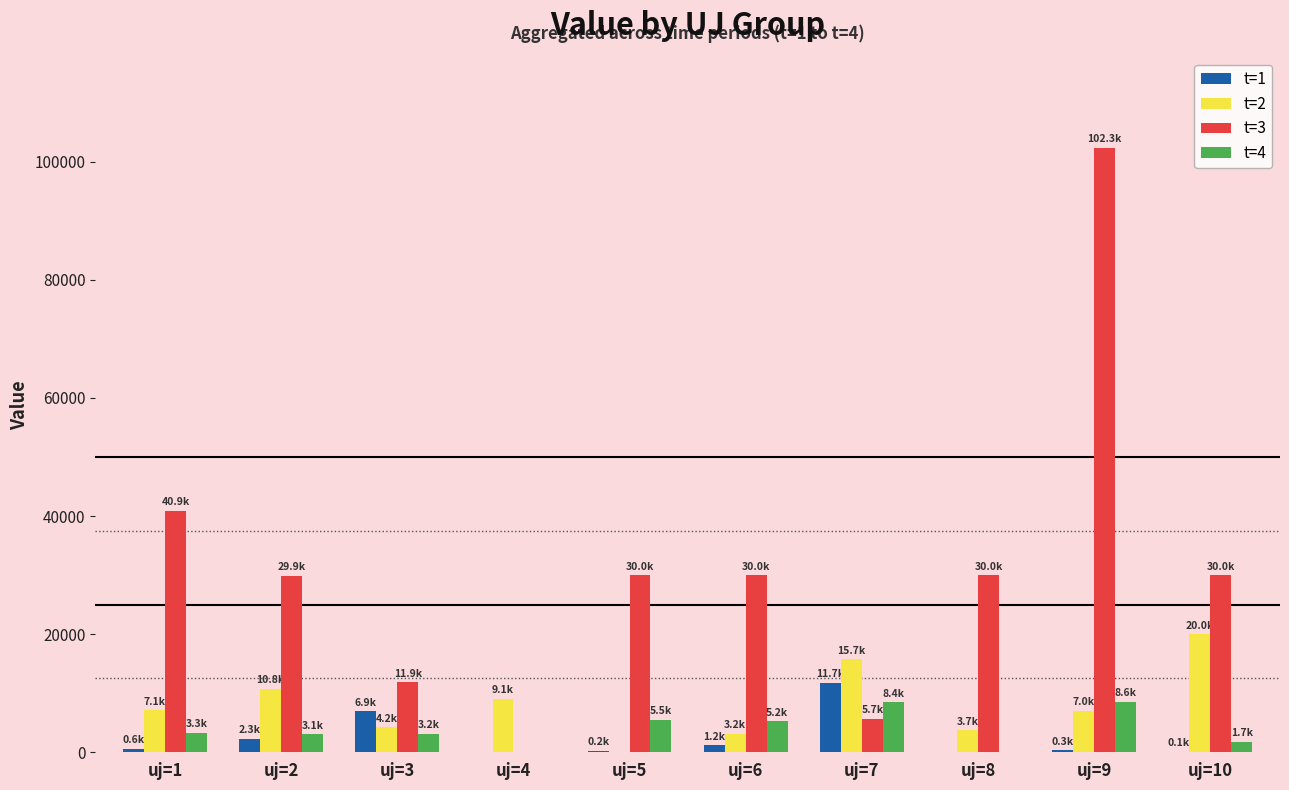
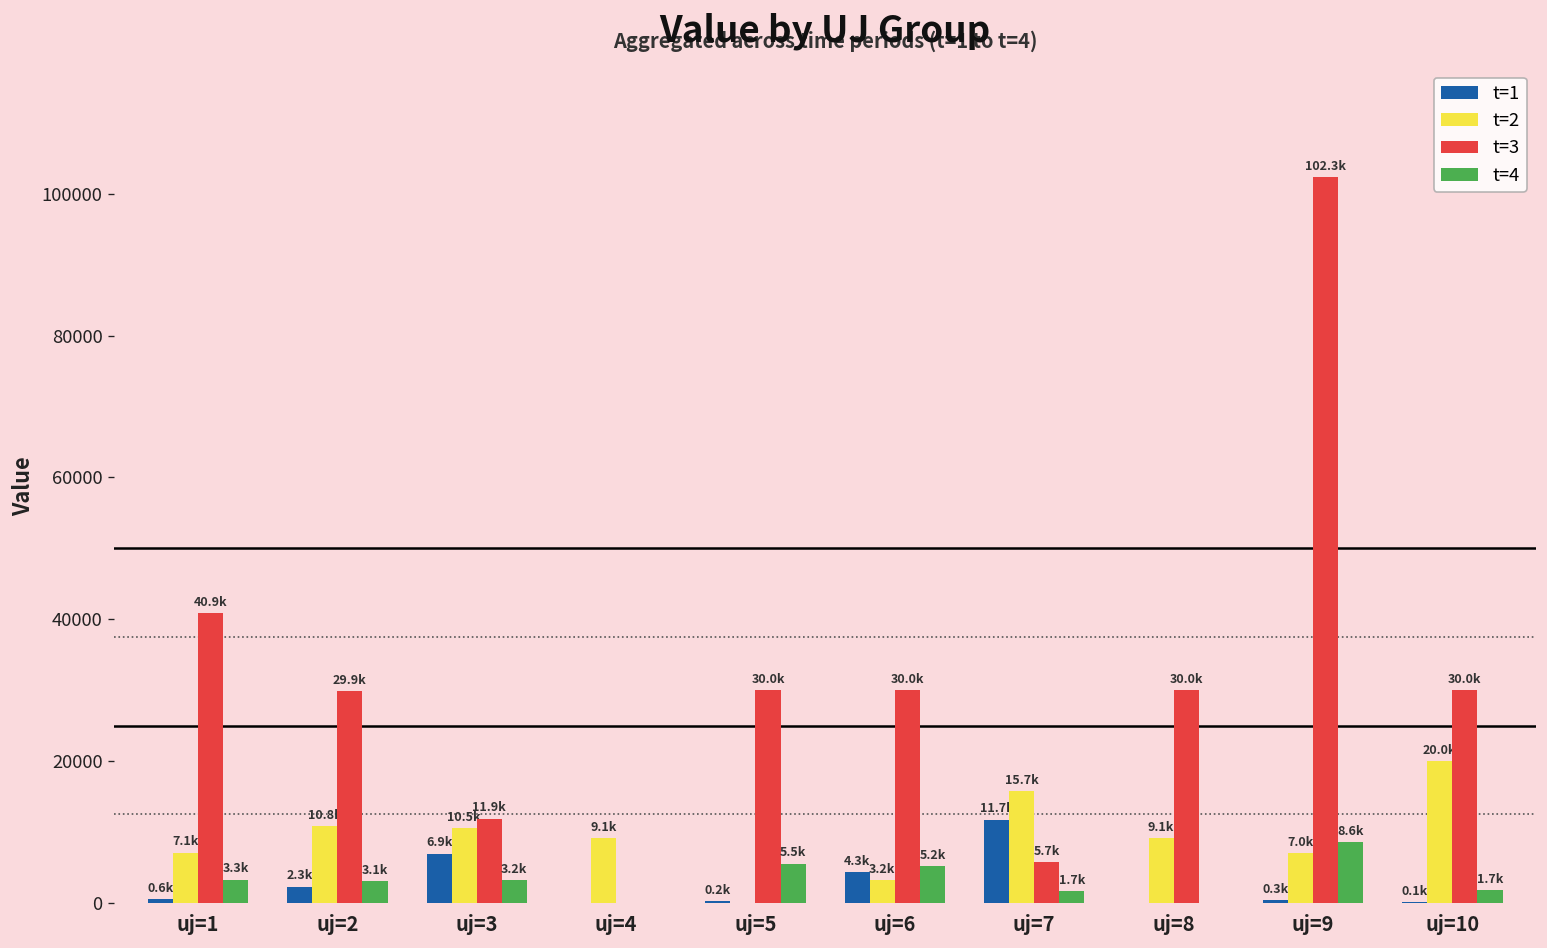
t=2, uj=3: 4.2k -> 10.5k
t=1, uj=6: 1.2k -> 4.3k
t=4, uj=7: 8.4k -> 1.7k
t=2, uj=8: 3.7k -> 9.1k
